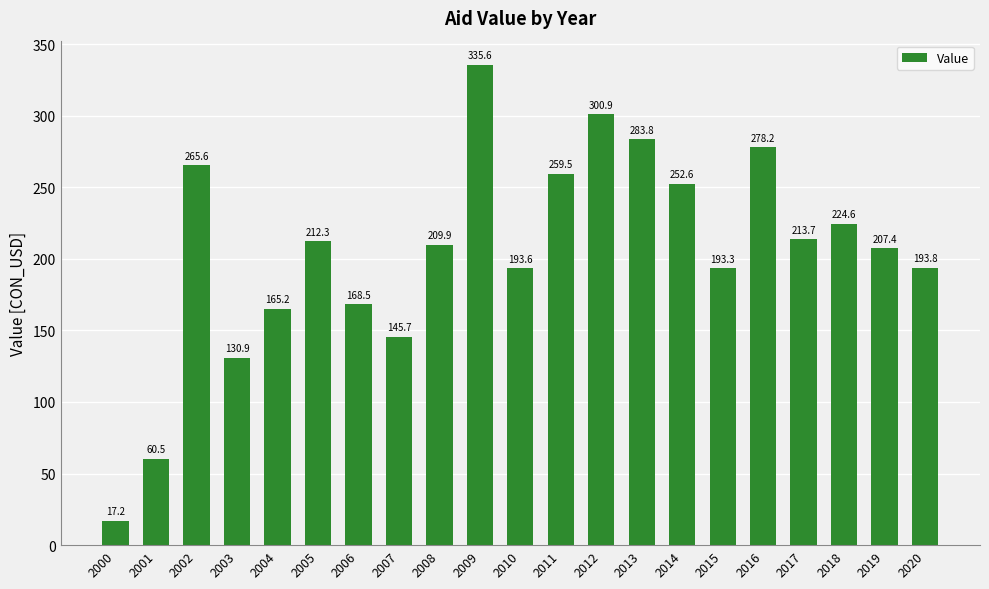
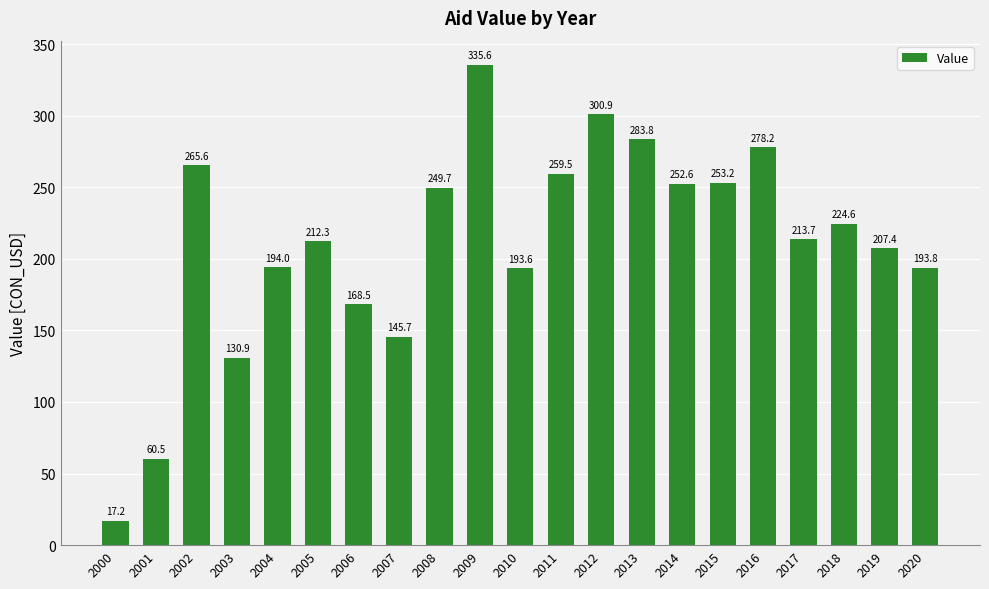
2004: 165.2 -> 194.0
2008: 209.9 -> 249.7
2015: 193.3 -> 253.2
